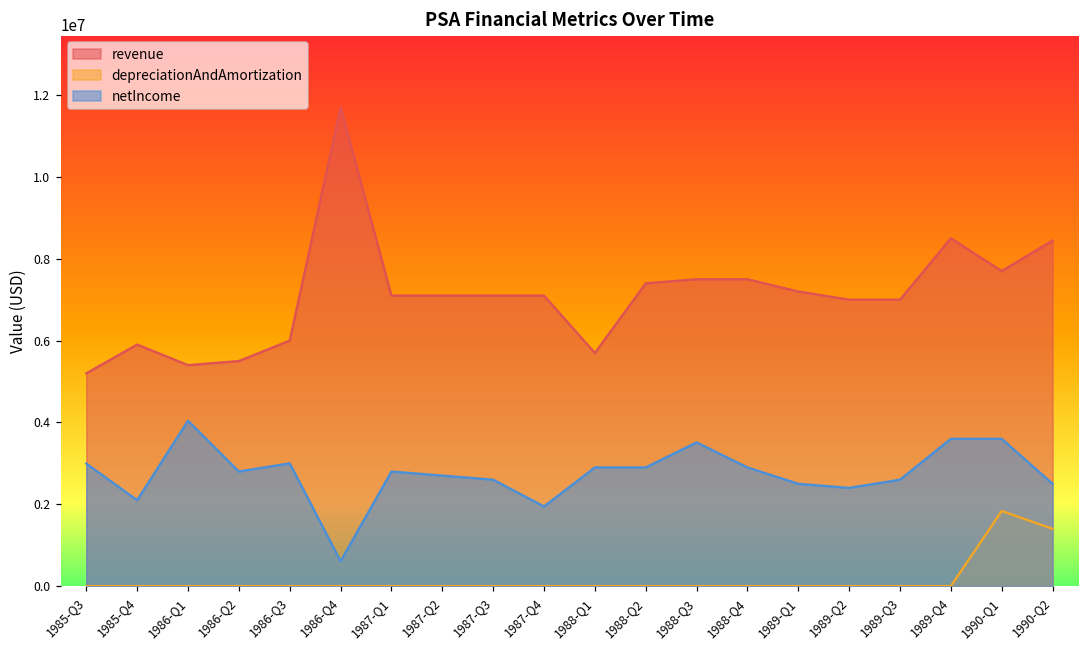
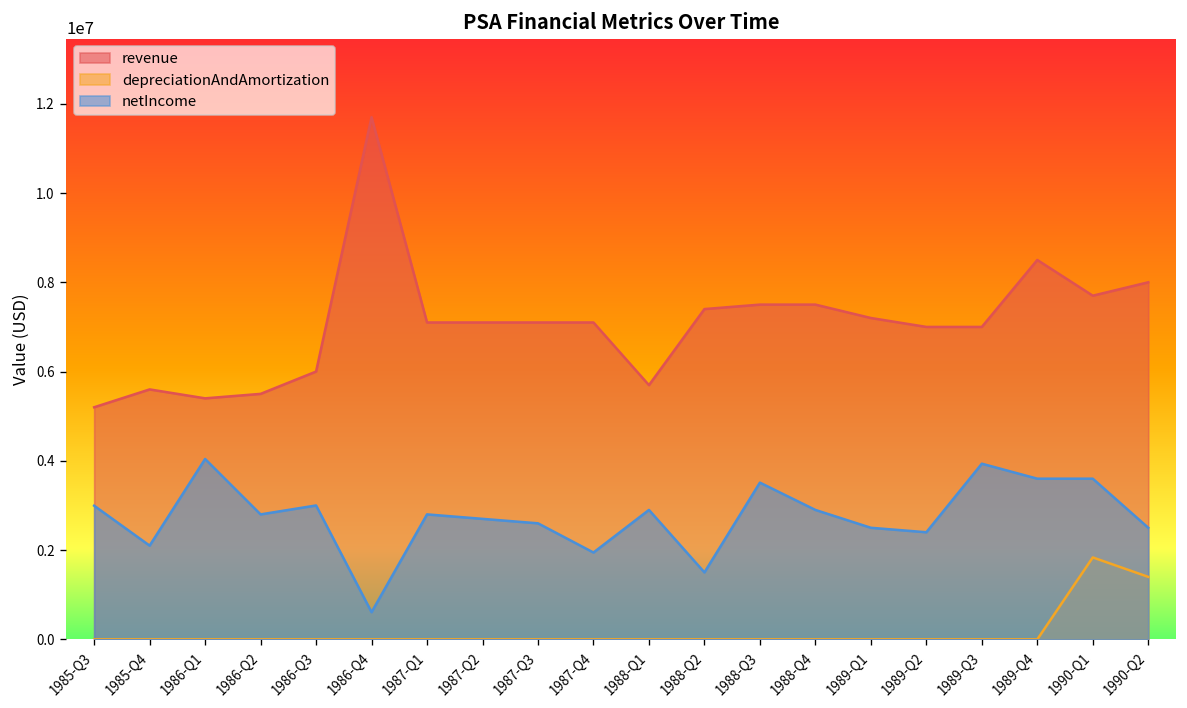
revenue, 1985-Q4: 5900000 -> 5600000
netIncome, 1988-Q2: 2900000 -> 1500000
netIncome, 1989-Q3: 2600000 -> 3900000
revenue, 1990-Q2: 8400000 -> 8000000
